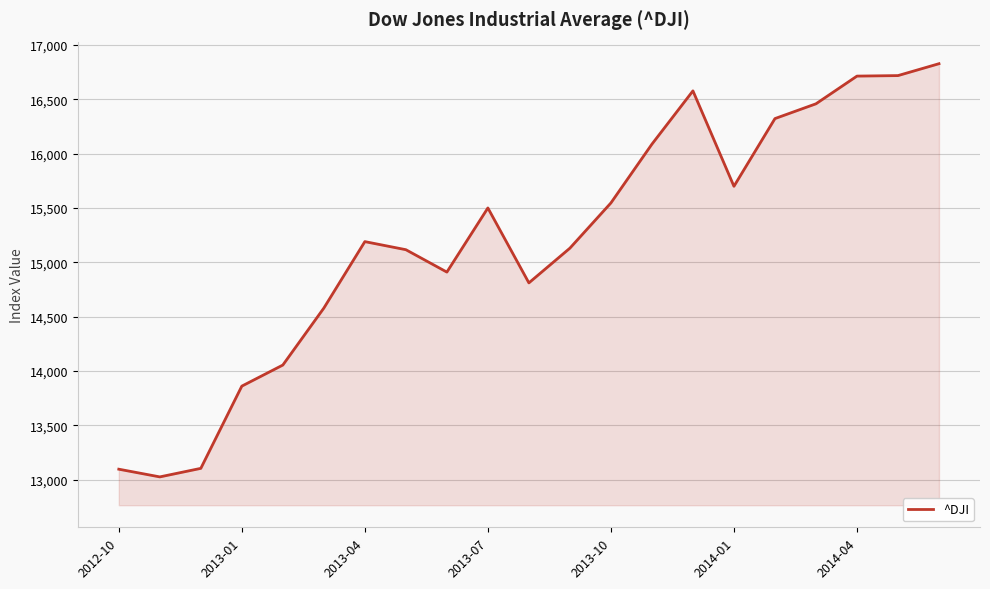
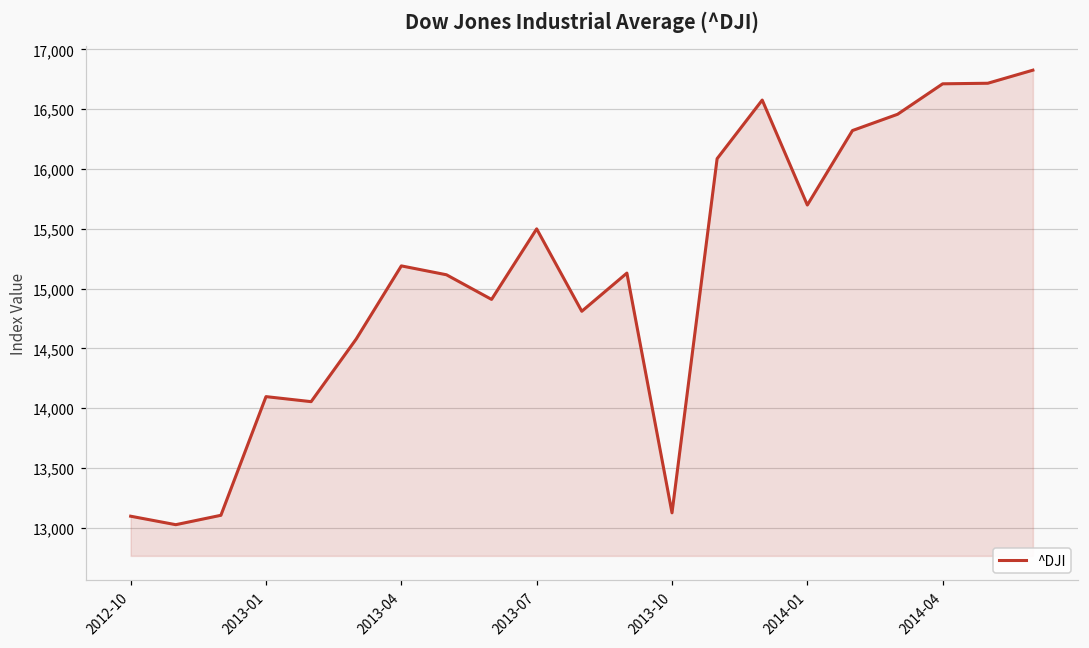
2013-01: 13,860 -> 14,100
2013-10: 15,550 -> 13,120
